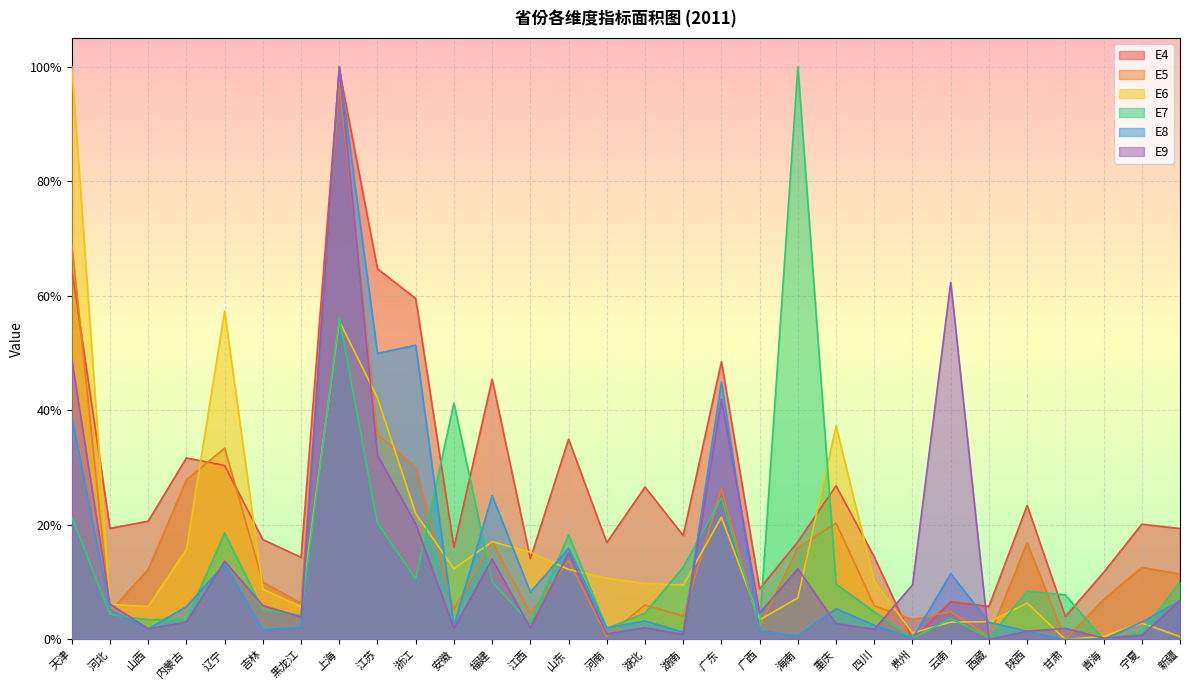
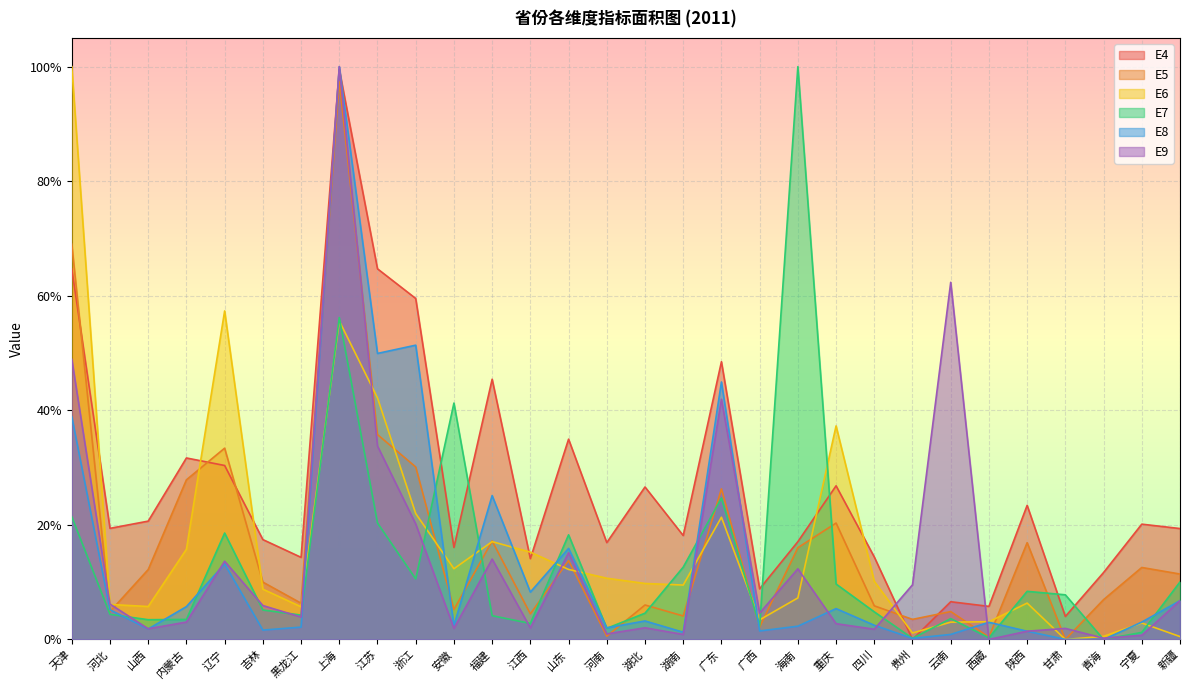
E9, 江苏: 32% -> 34%
E7, 福建: 10% -> 4%
E8, 海南: 1% -> 2%
E8, 云南: 12% -> 1%
